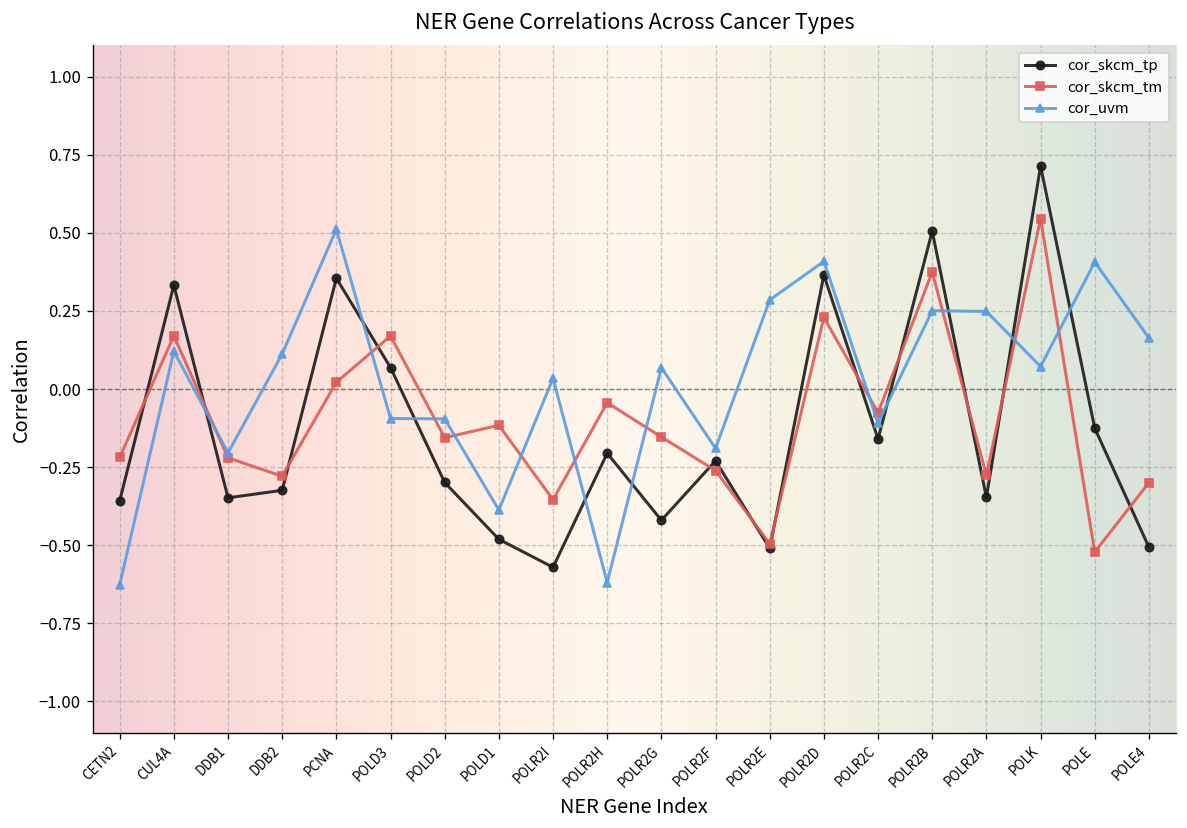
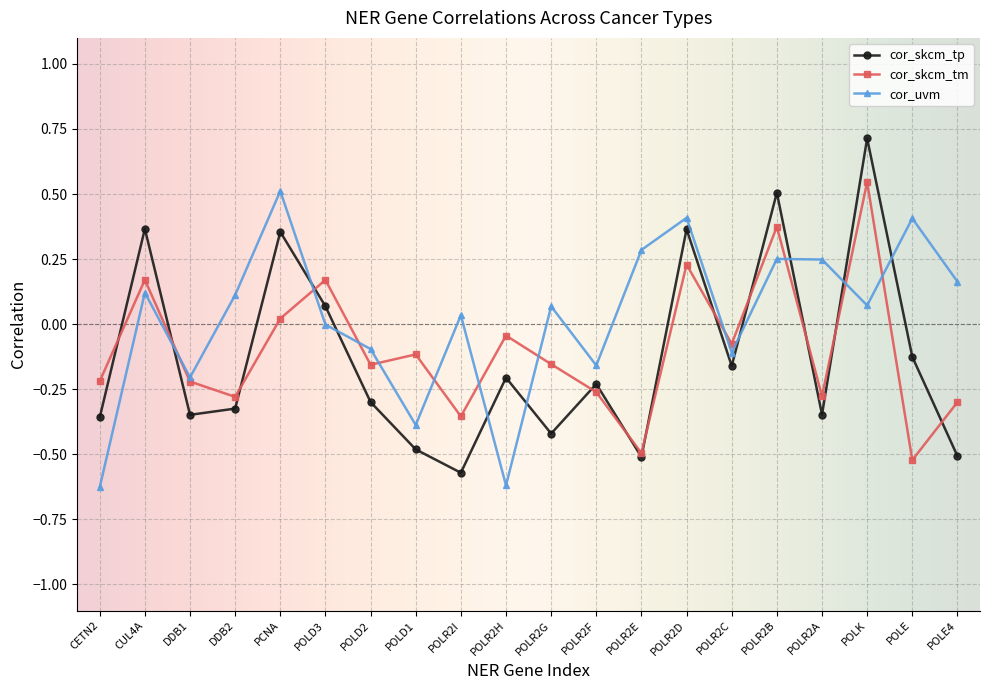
cor_skcm_tp, CUL4A: 0.33 -> 0.37
cor_uvm, POLD3: -0.09 -> 0.00
cor_uvm, POLR2F: -0.19 -> -0.16
